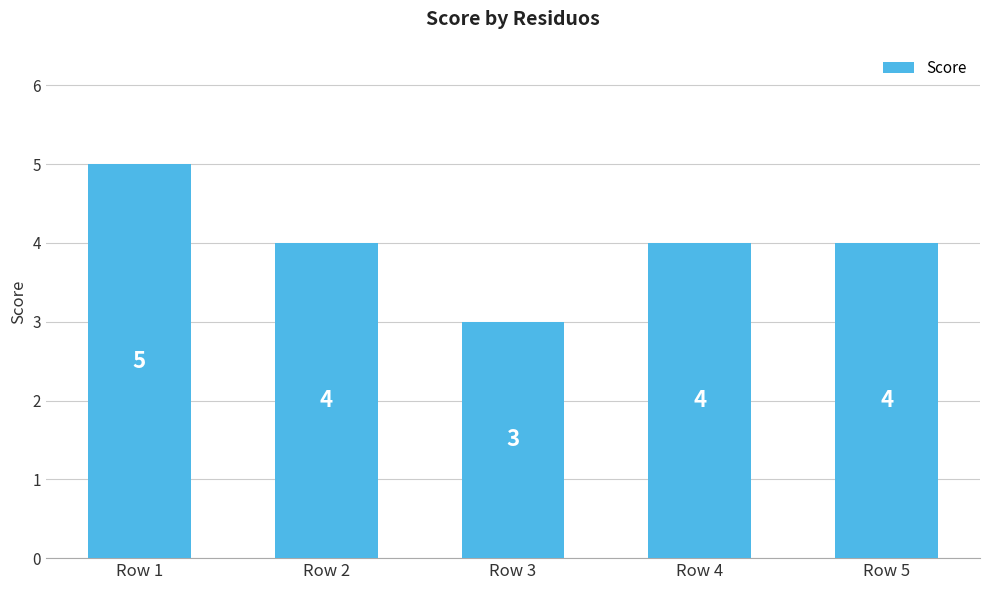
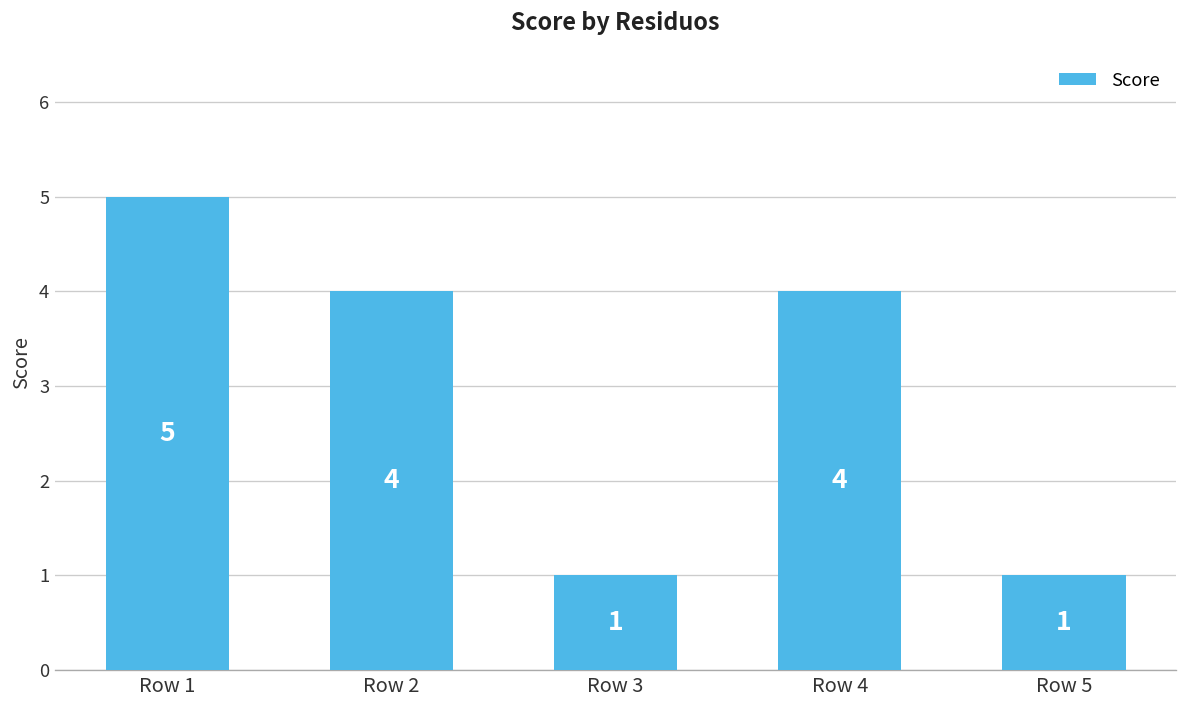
Row 3: 3 -> 1
Row 5: 4 -> 1
